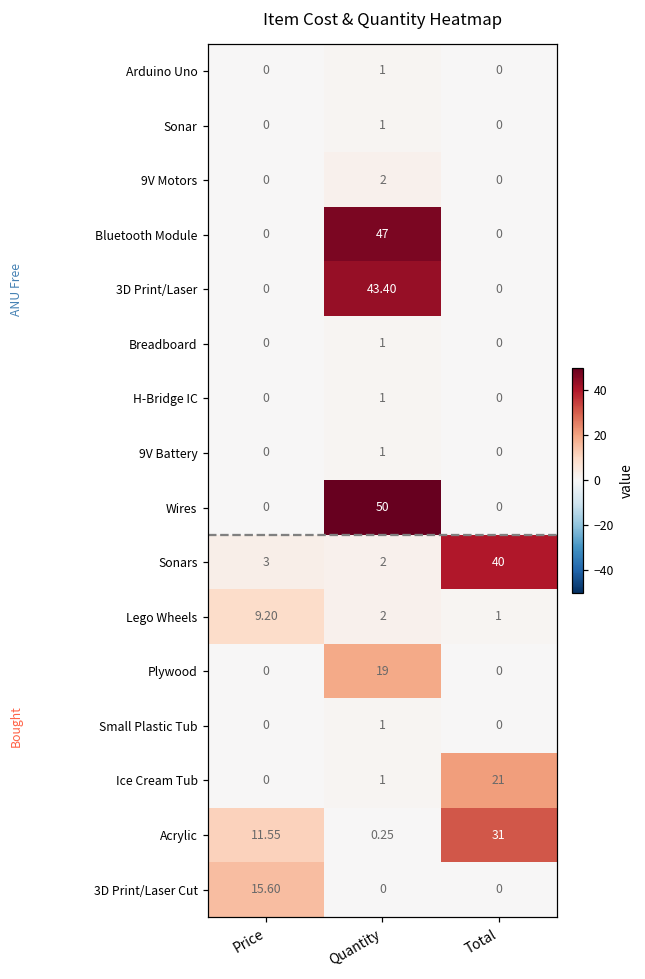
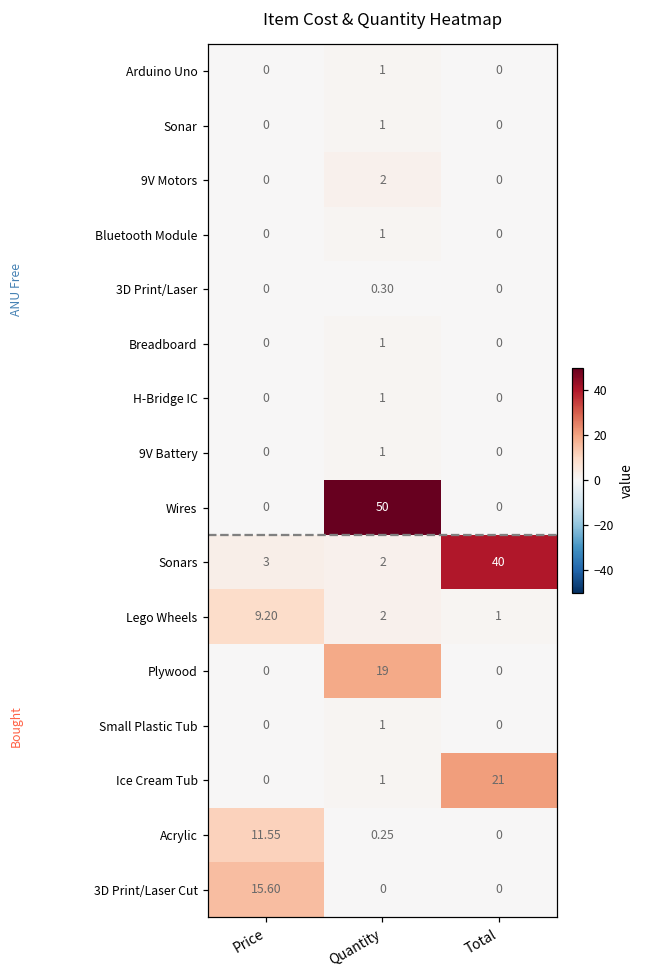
Bluetooth Module, Quantity: 47 -> 1
3D Print/Laser, Quantity: 43.40 -> 0.30
Acrylic, Total: 31 -> 0
